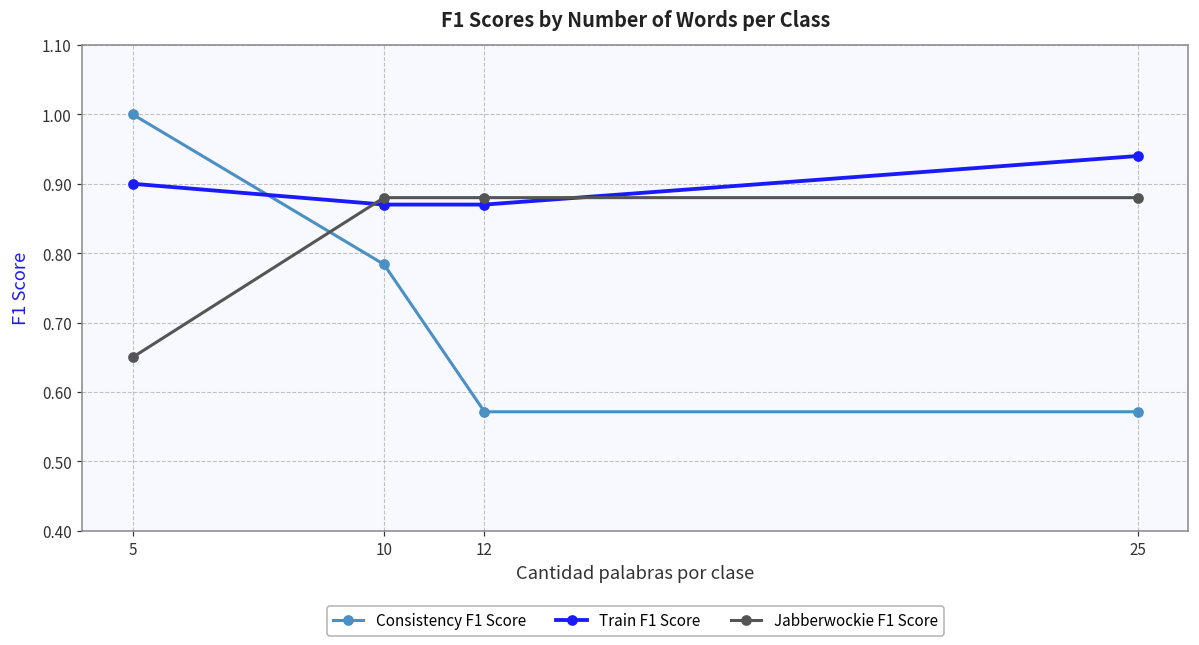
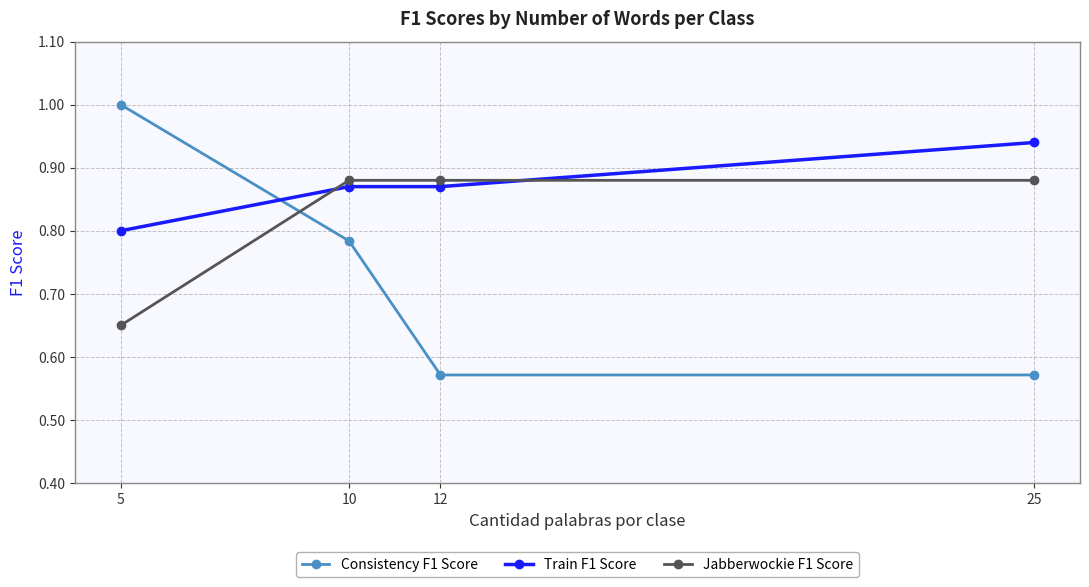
Train F1 Score, 5: 0.9 -> 0.8
